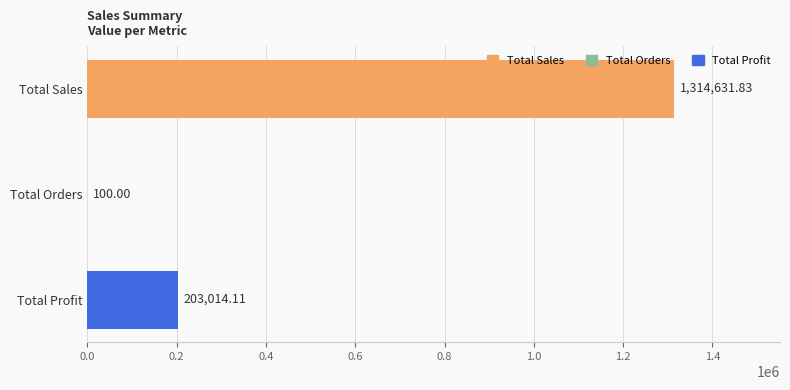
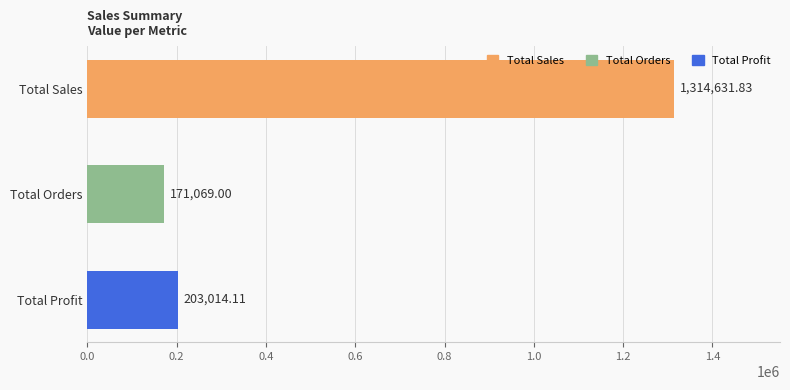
Total Orders: 100.00 -> 171,069.00
